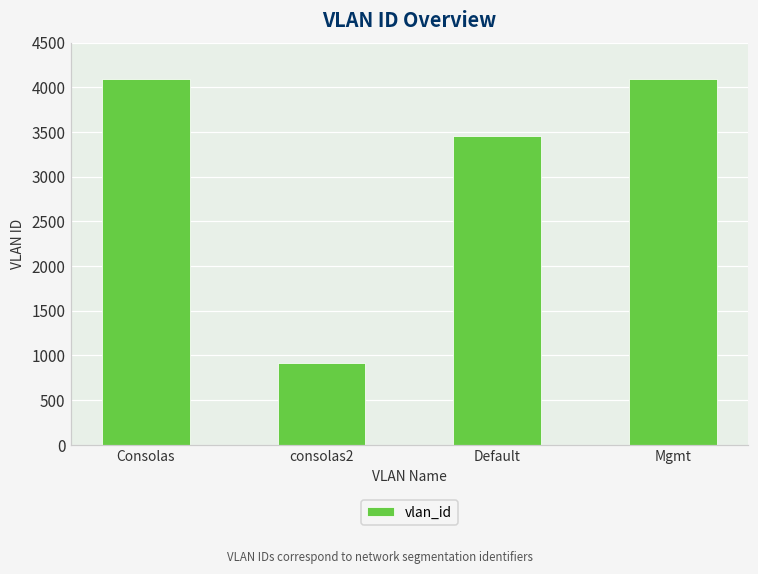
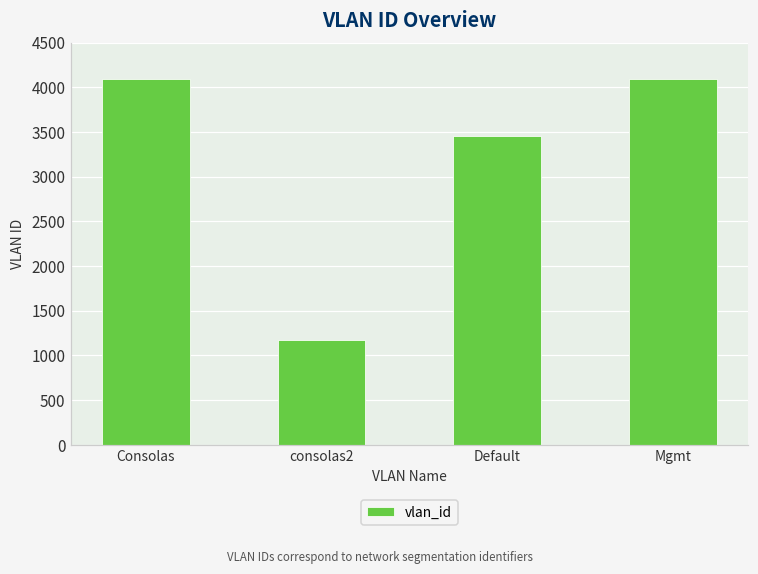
consolas2: 900 -> 1200
